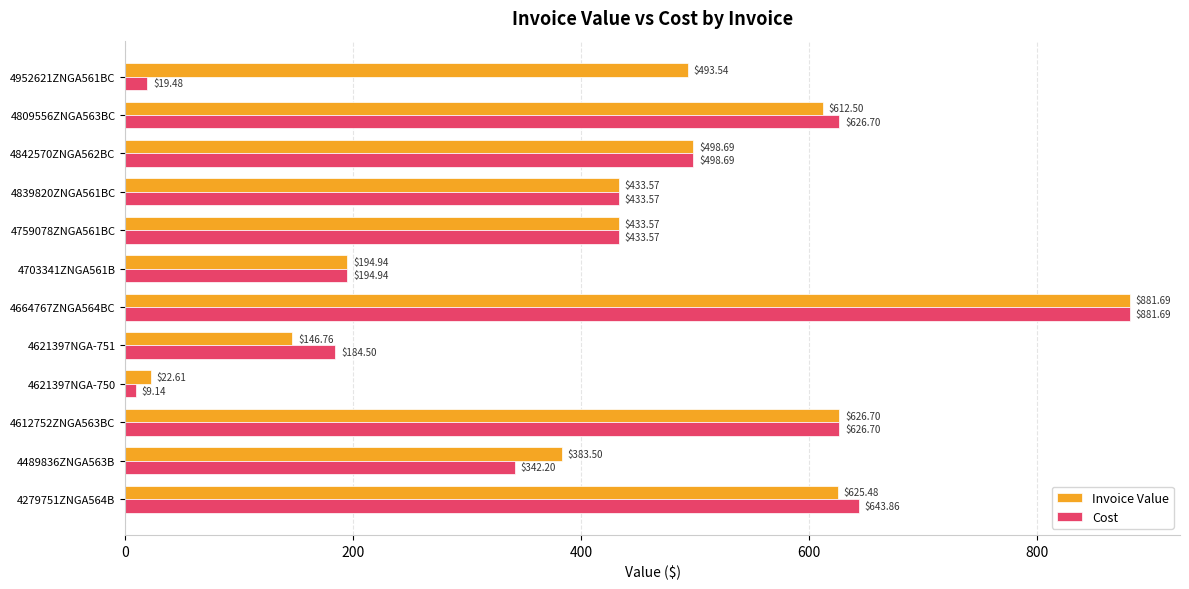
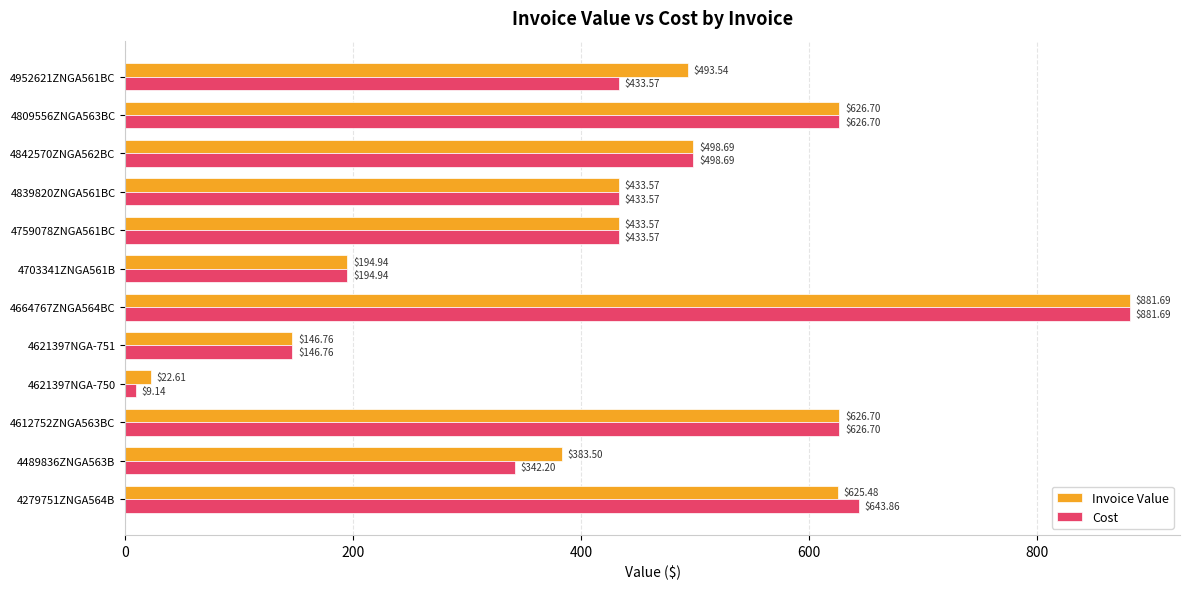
Cost, 4952621ZNGA561BC: $19.48 -> $433.57
Invoice Value, 4809556ZNGA563BC: $612.50 -> $626.70
Cost, 4621397NGA-751: $184.50 -> $146.76
